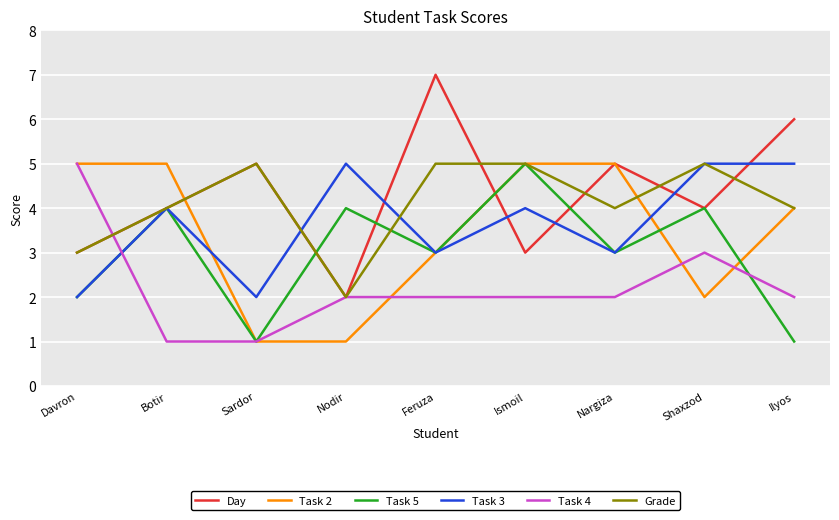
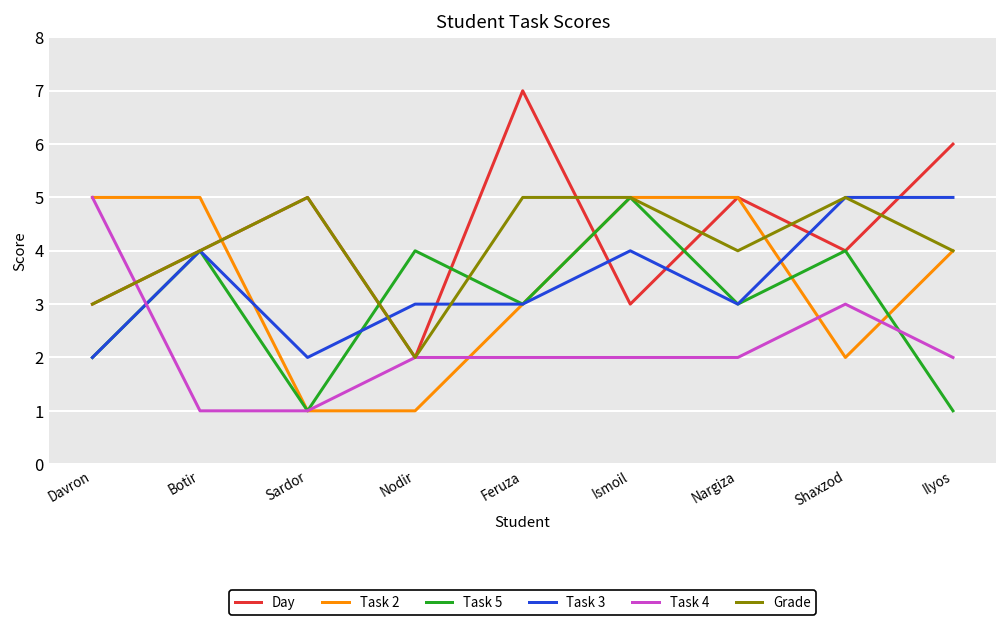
Task 3, Nodir: 5 -> 3
